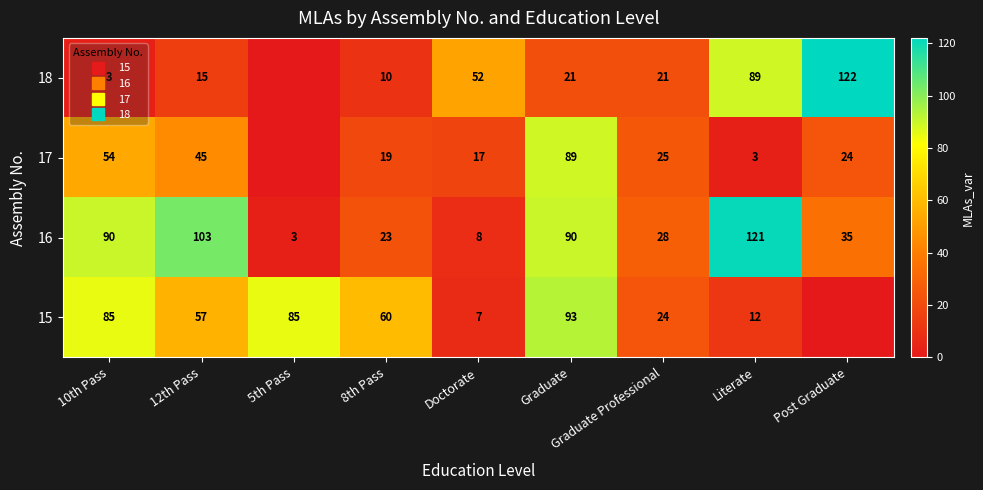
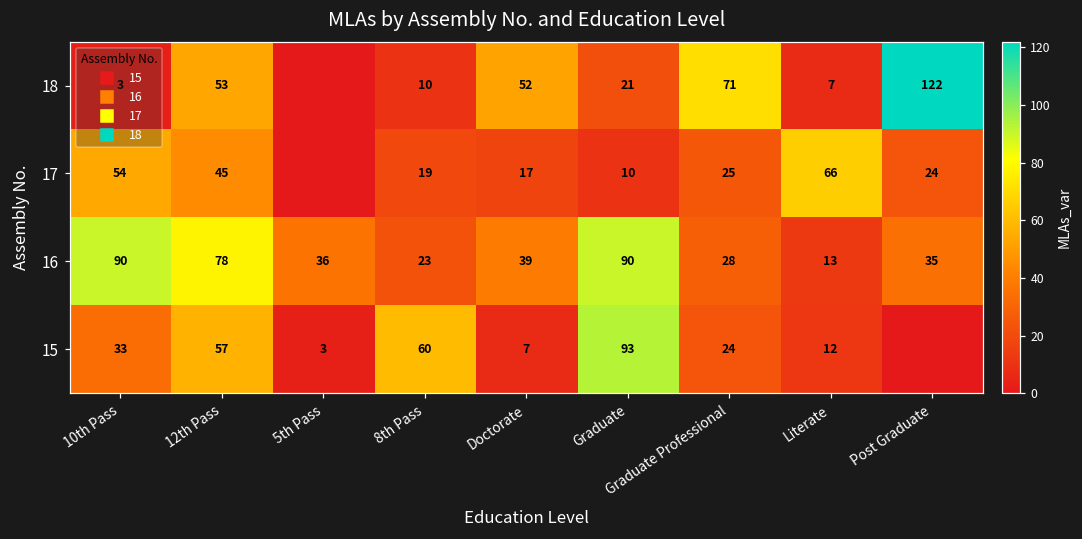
18, 12th Pass: 15 -> 53
18, Graduate Professional: 21 -> 71
18, Literate: 89 -> 7
17, Graduate: 89 -> 10
17, Literate: 3 -> 66
16, 12th Pass: 103 -> 78
16, 5th Pass: 3 -> 36
16, Doctorate: 8 -> 39
16, Literate: 121 -> 13
15, 10th Pass: 85 -> 33
15, 5th Pass: 85 -> 3
